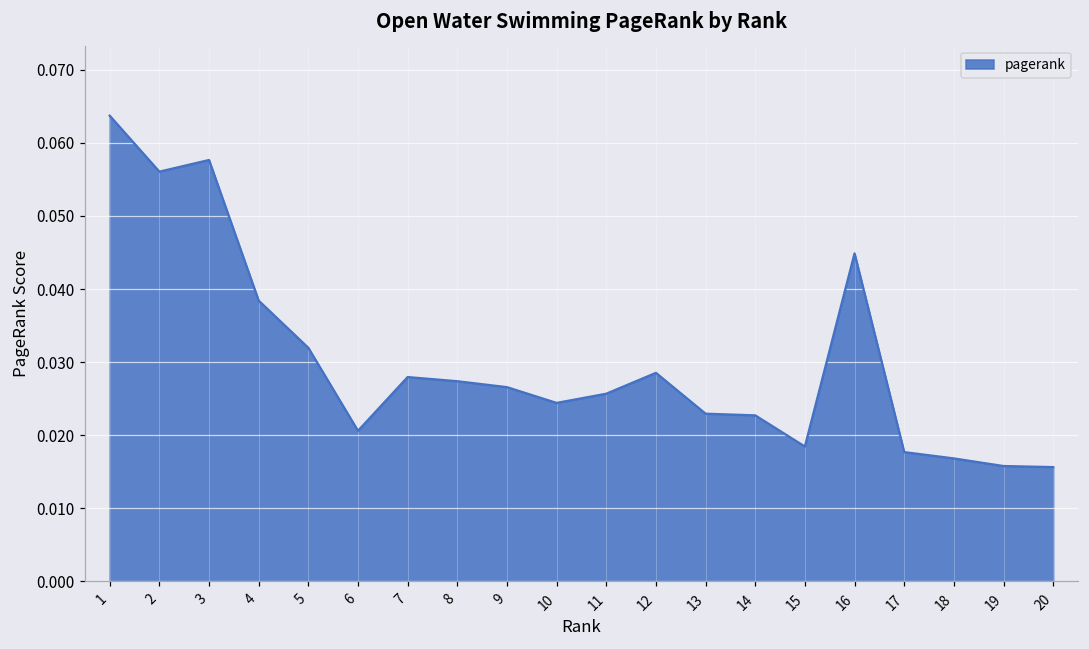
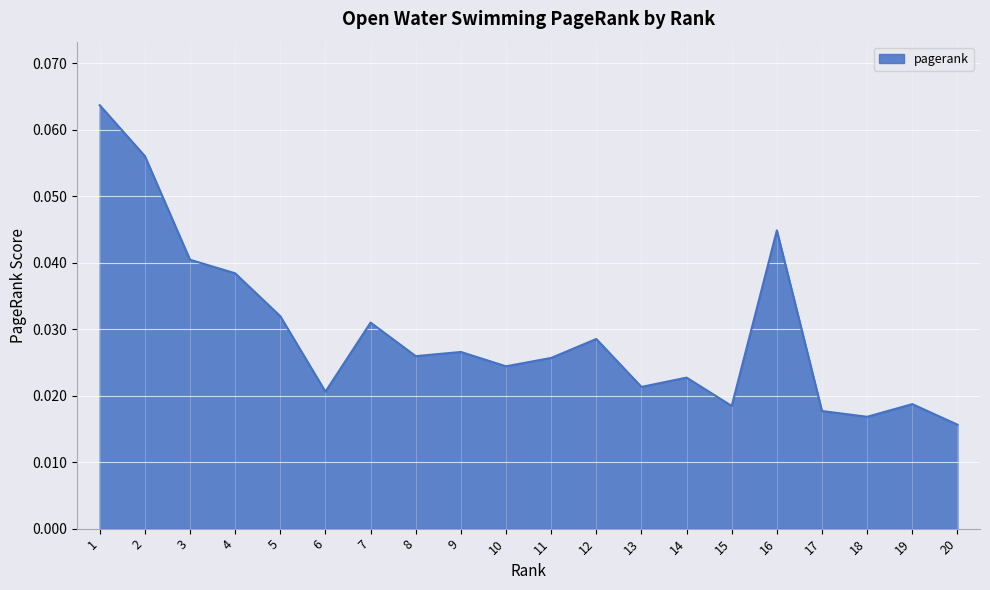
3: 0.058 -> 0.040
7: 0.028 -> 0.031
8: 0.027 -> 0.026
13: 0.023 -> 0.021
19: 0.016 -> 0.019
